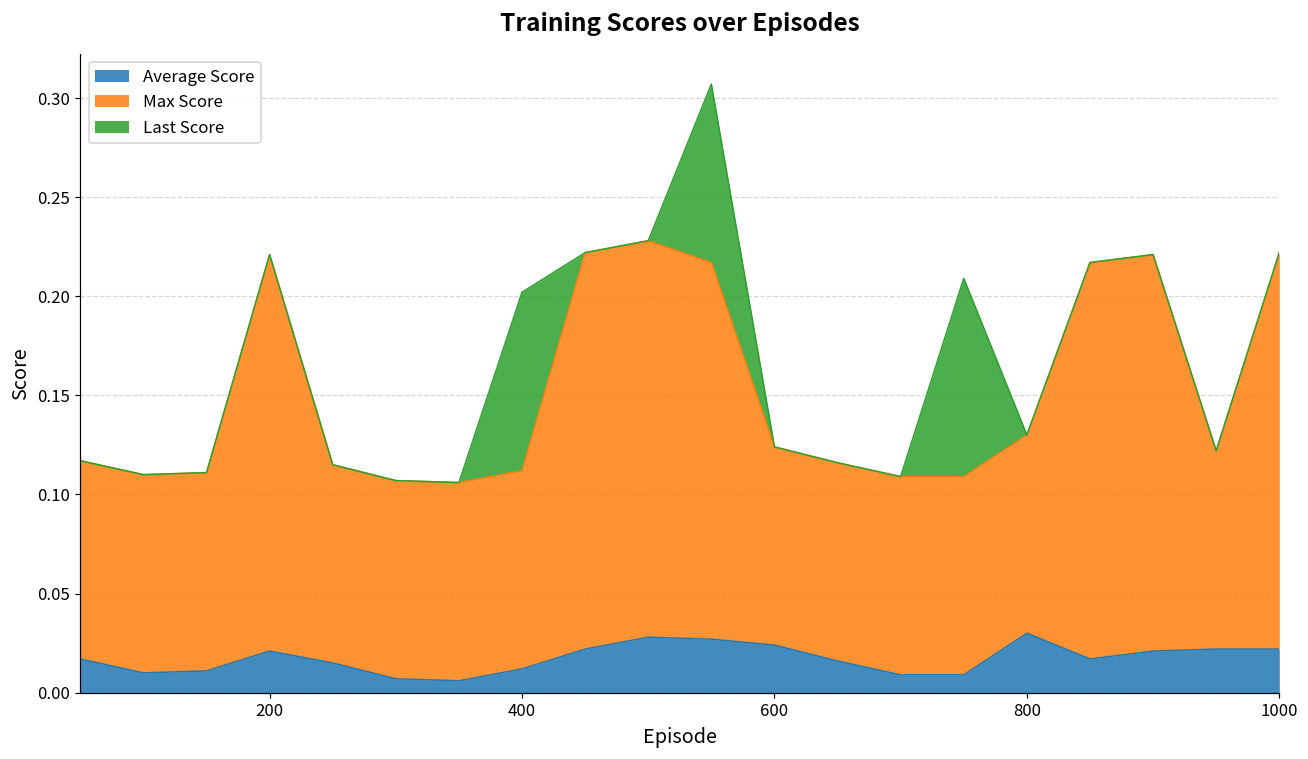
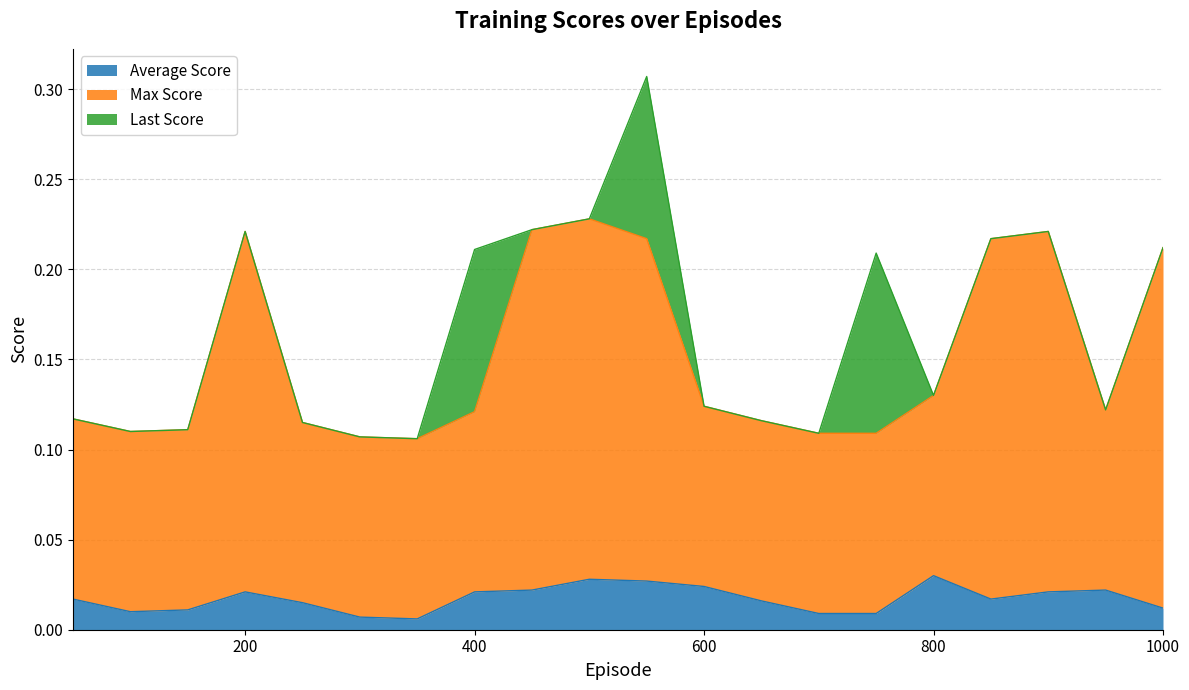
Average Score, 400: 0.012 -> 0.021
Average Score, 1000: 0.022 -> 0.012
